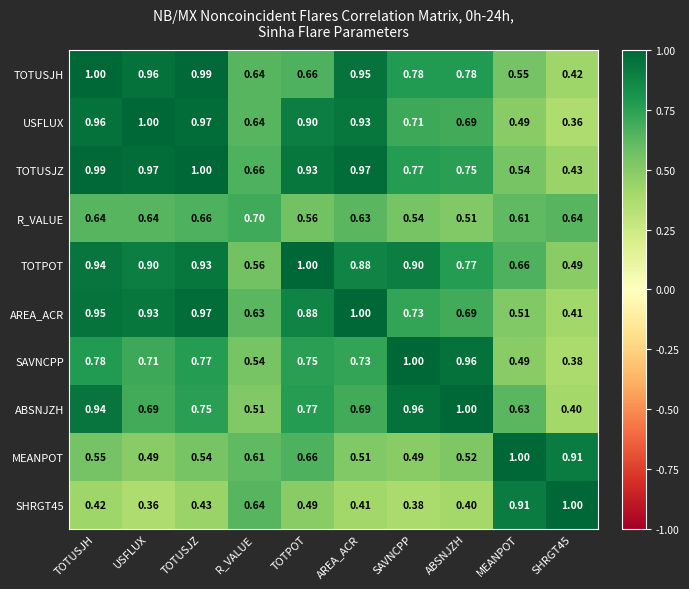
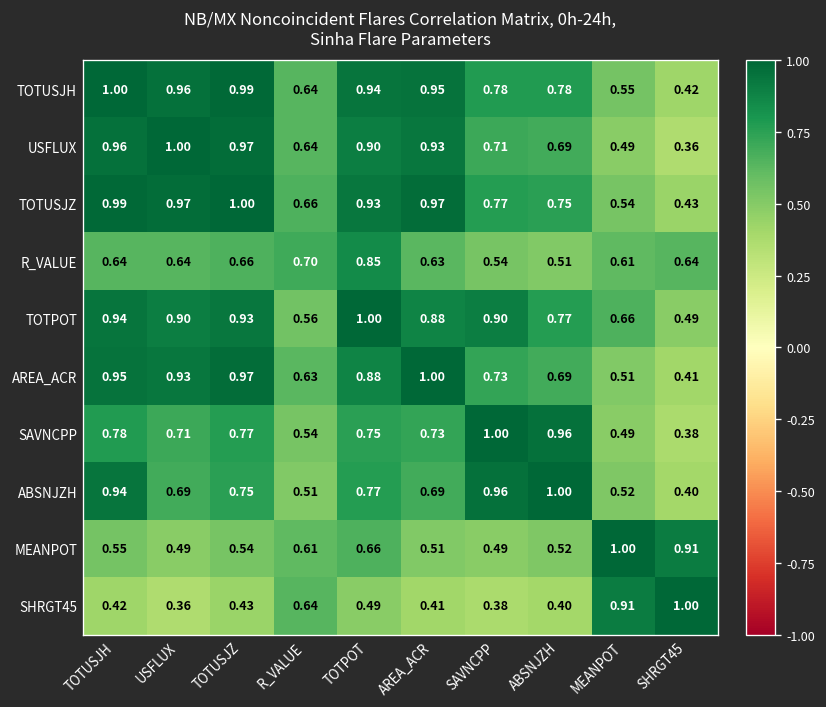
TOTUSJH, TOTPOT: 0.66 -> 0.94
R_VALUE, TOTPOT: 0.56 -> 0.85
ABSNJZH, MEANPOT: 0.63 -> 0.52
